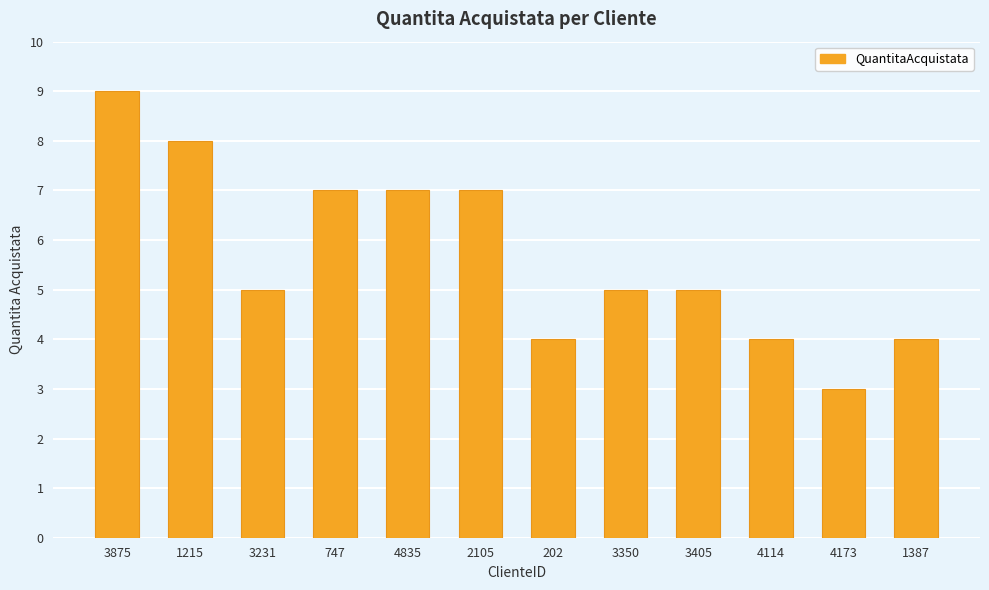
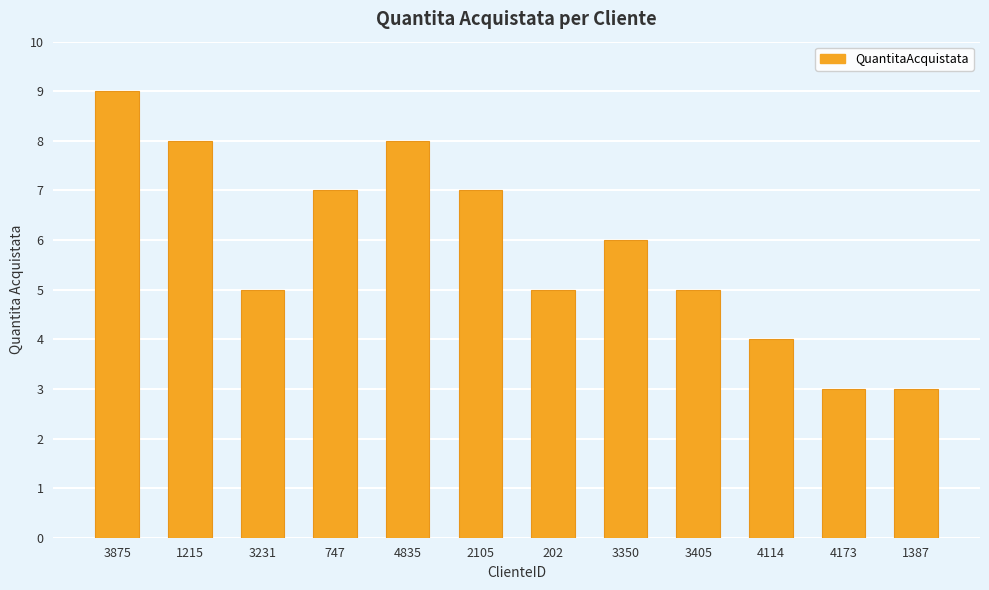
4835: 7 -> 8
202: 4 -> 5
3350: 5 -> 6
1387: 4 -> 3
